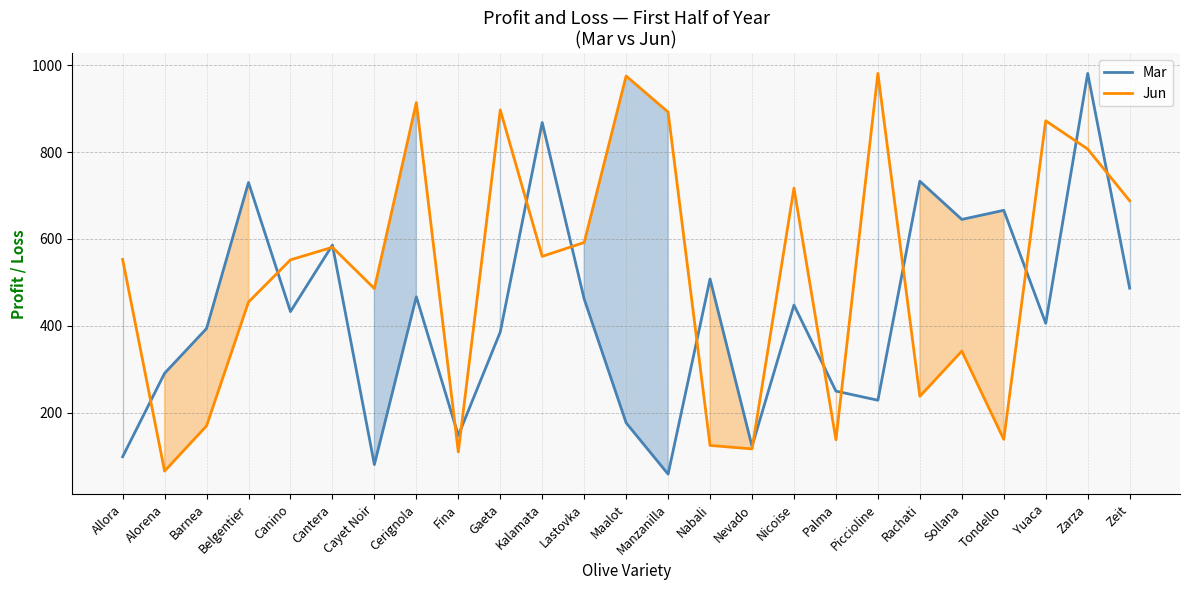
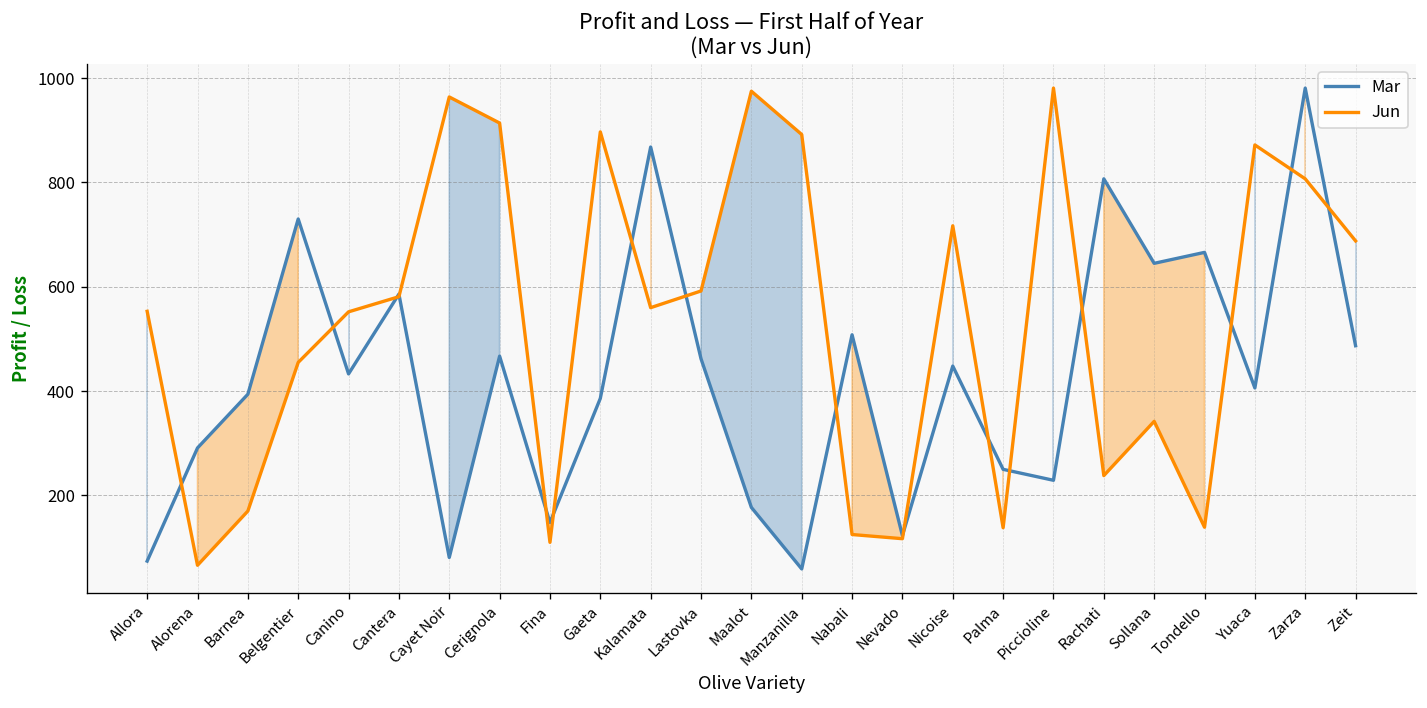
Mar, Allora: 100 -> 70
Jun, Cayet Noir: 490 -> 960
Mar, Rachati: 730 -> 810
